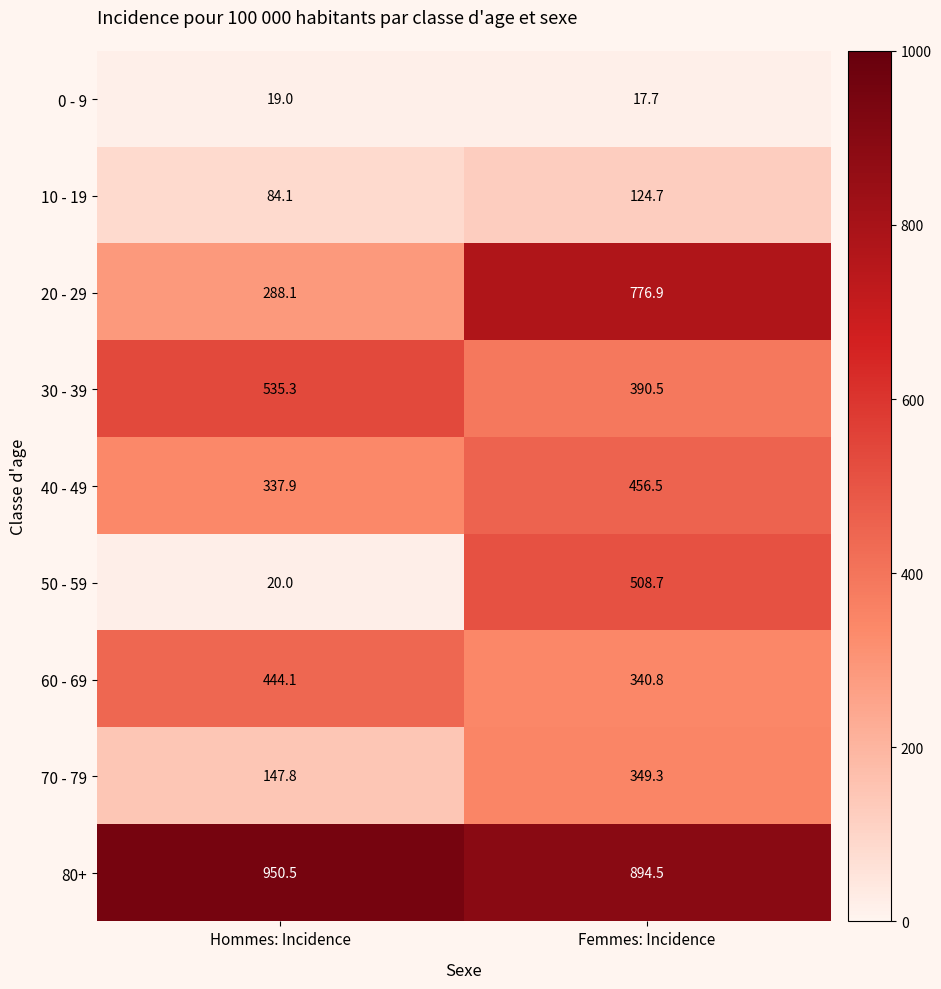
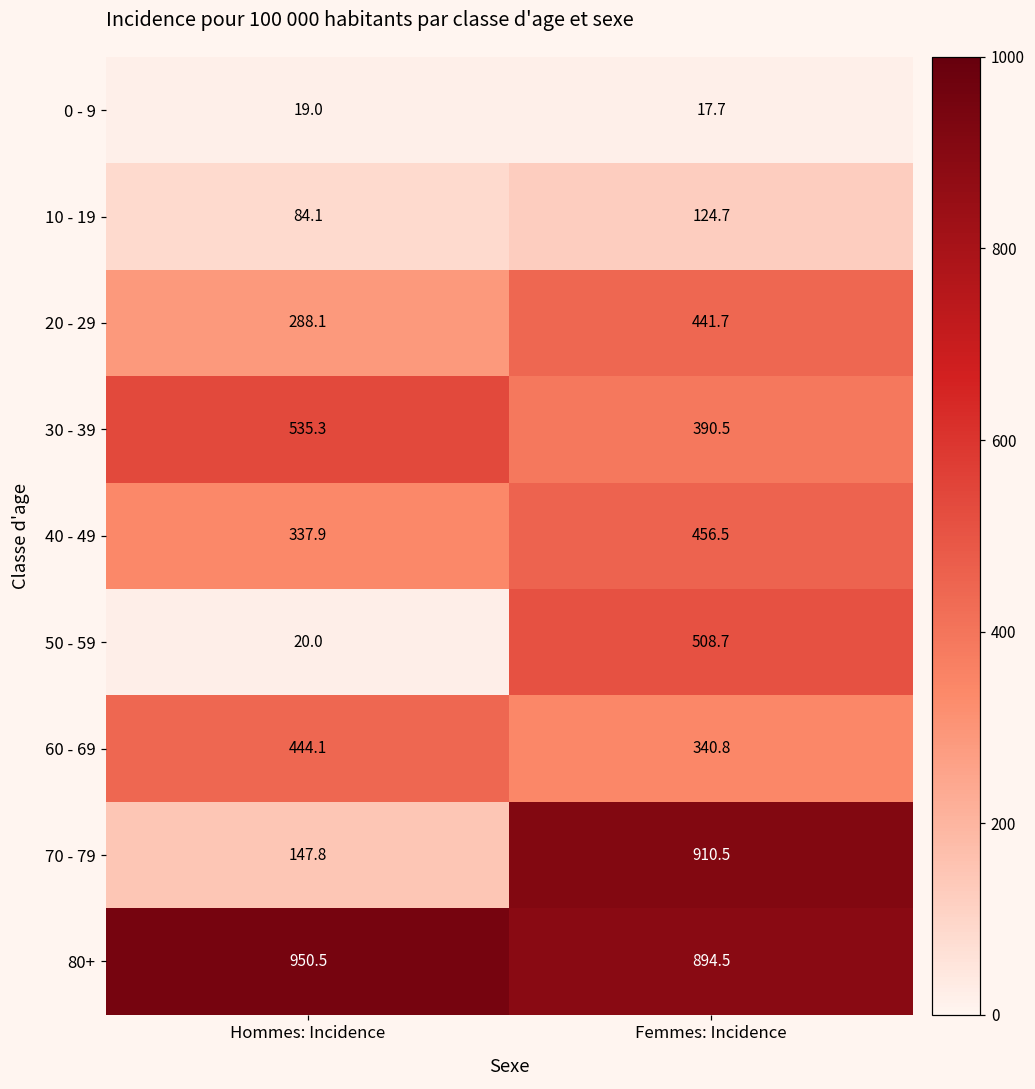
20 - 29, Femmes: Incidence: 776.9 -> 441.7
70 - 79, Femmes: Incidence: 349.3 -> 910.5
